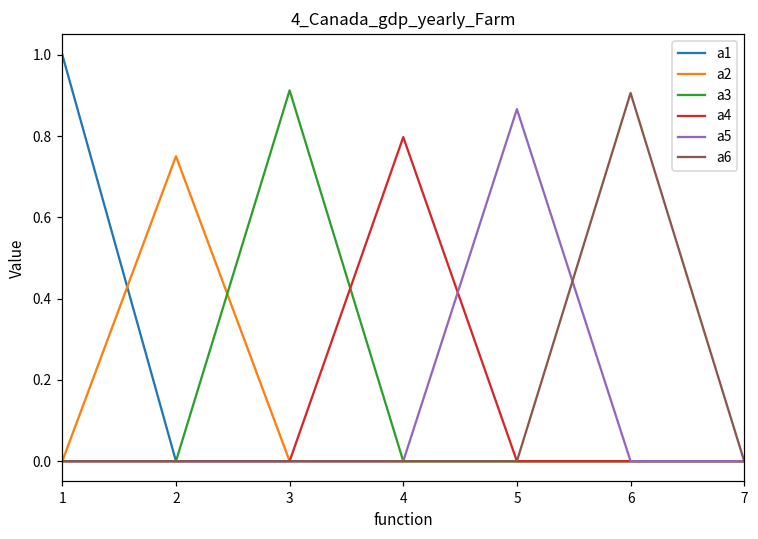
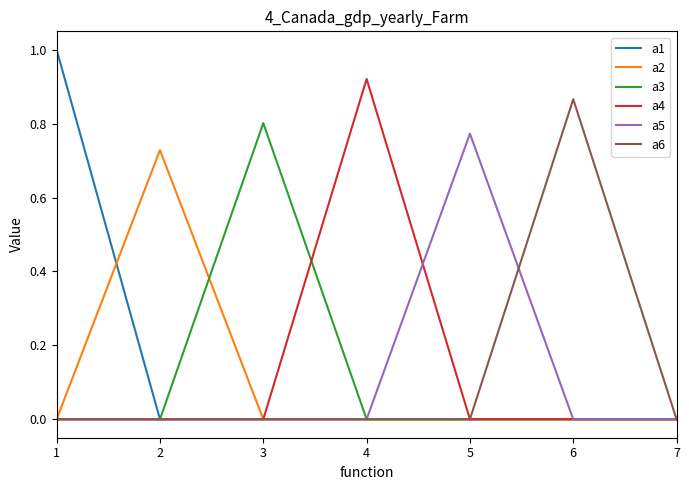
a2, 2: 0.75 -> 0.73
a3, 3: 0.91 -> 0.80
a4, 4: 0.80 -> 0.92
a5, 5: 0.87 -> 0.77
a6, 6: 0.91 -> 0.87
